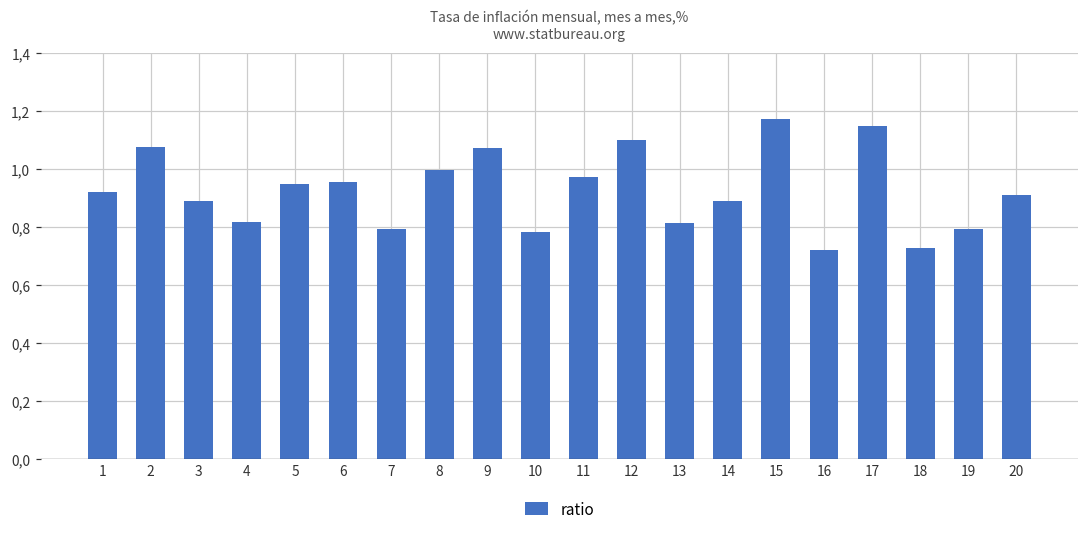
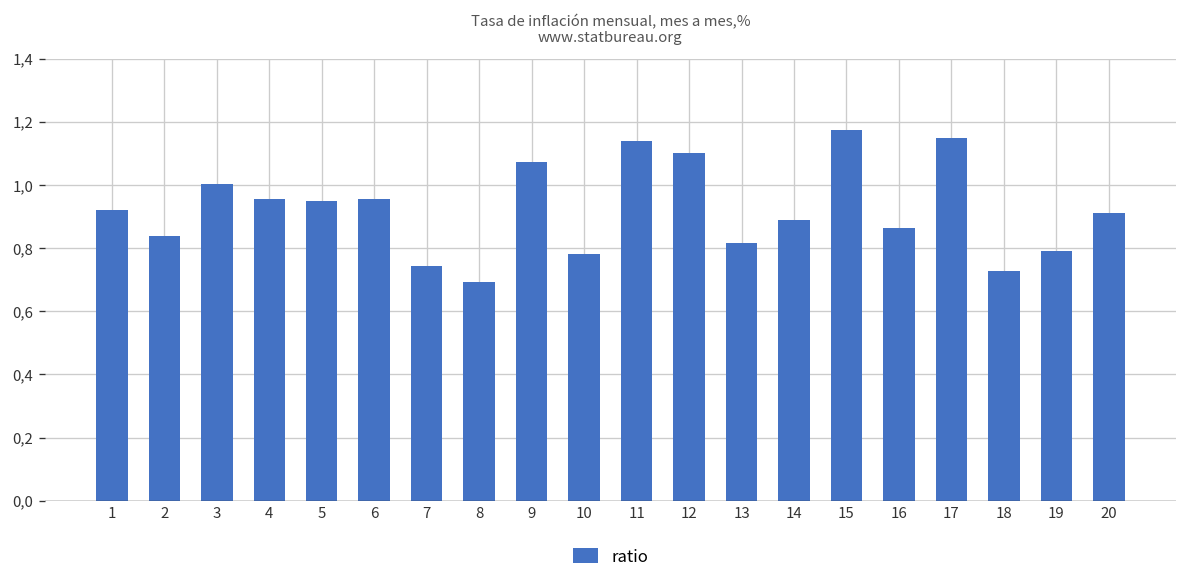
2: 10.8 -> 8.4
3: 8.9 -> 10.0
4: 8.2 -> 9.6
7: 7.9 -> 7.4
8: 10.0 -> 6.9
11: 9.7 -> 11.4
16: 7.2 -> 8.6
